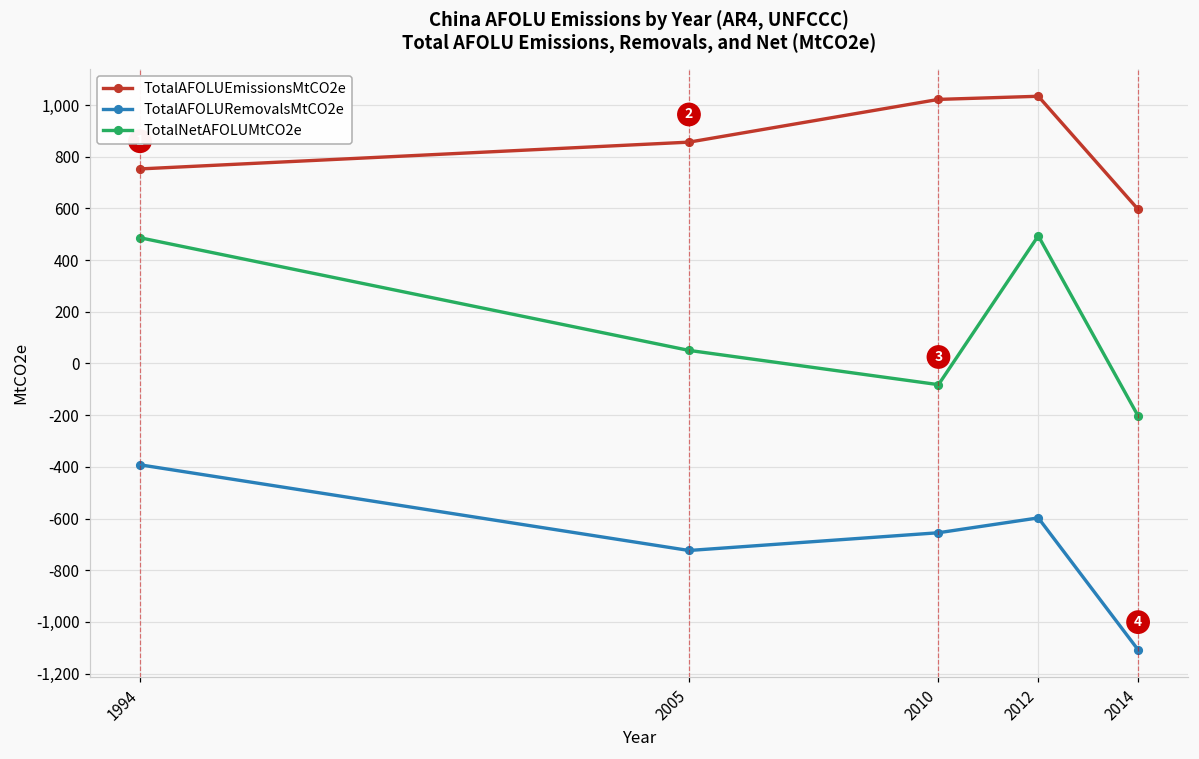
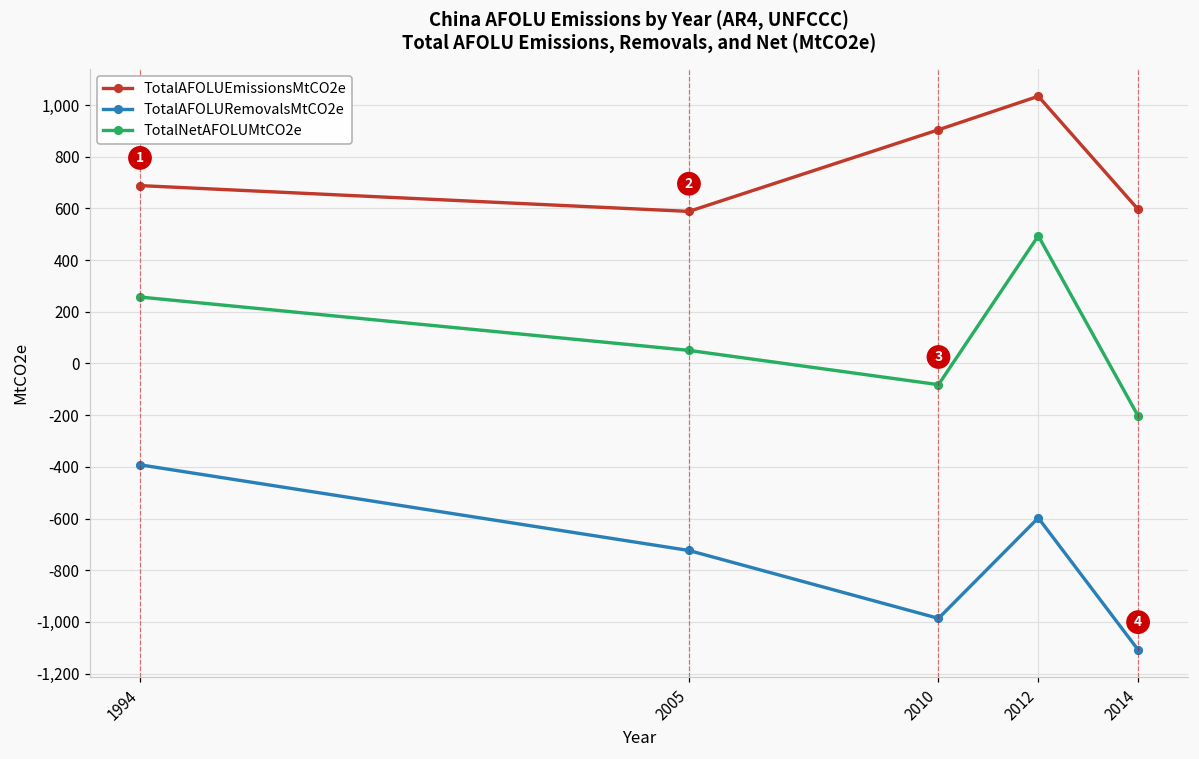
TotalAFOLUEmissionsMtCO2e, 1994: 750 -> 690
TotalNetAFOLUMtCO2e, 1994: 490 -> 260
TotalAFOLUEmissionsMtCO2e, 2005: 860 -> 590
TotalAFOLUEmissionsMtCO2e, 2010: 1,020 -> 900
TotalAFOLURemovalsMtCO2e, 2010: -650 -> -990
